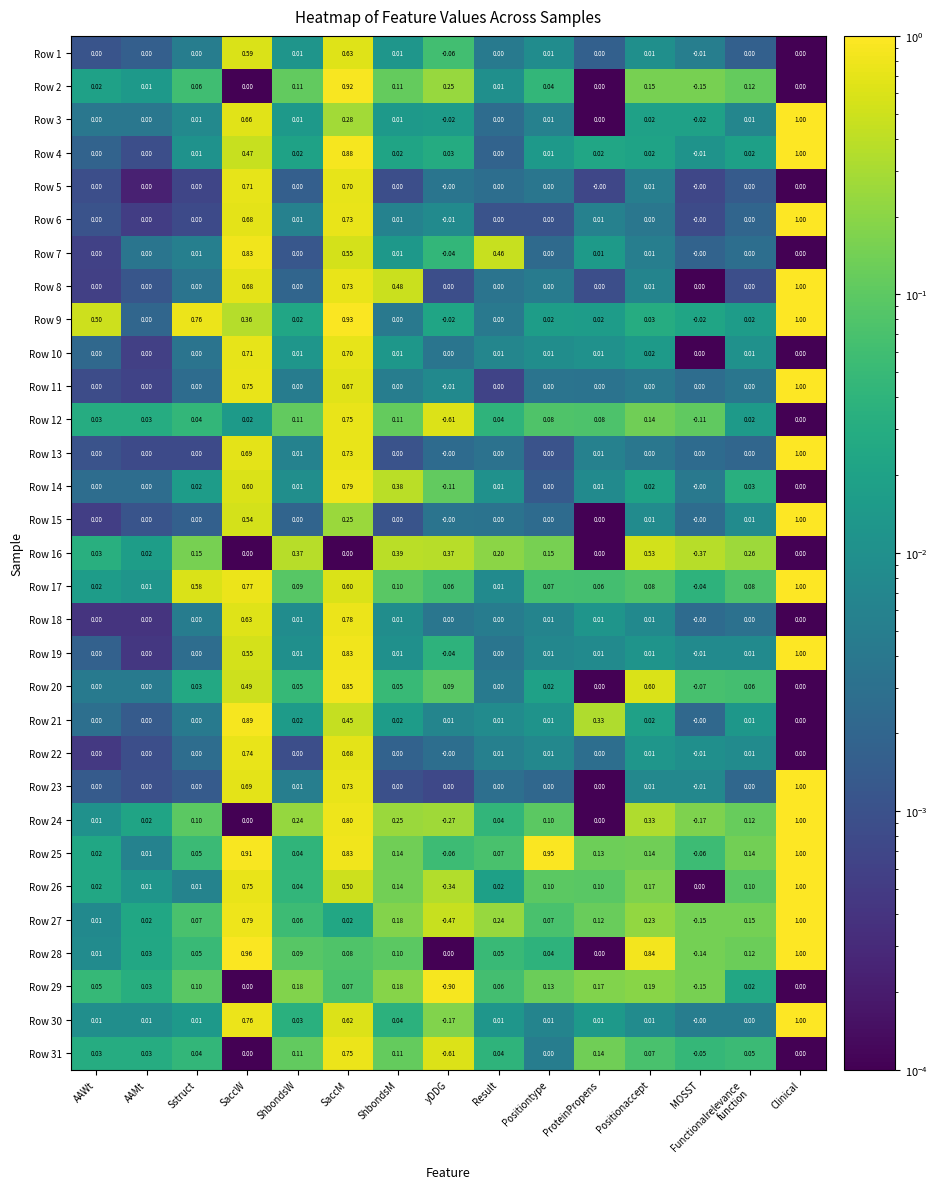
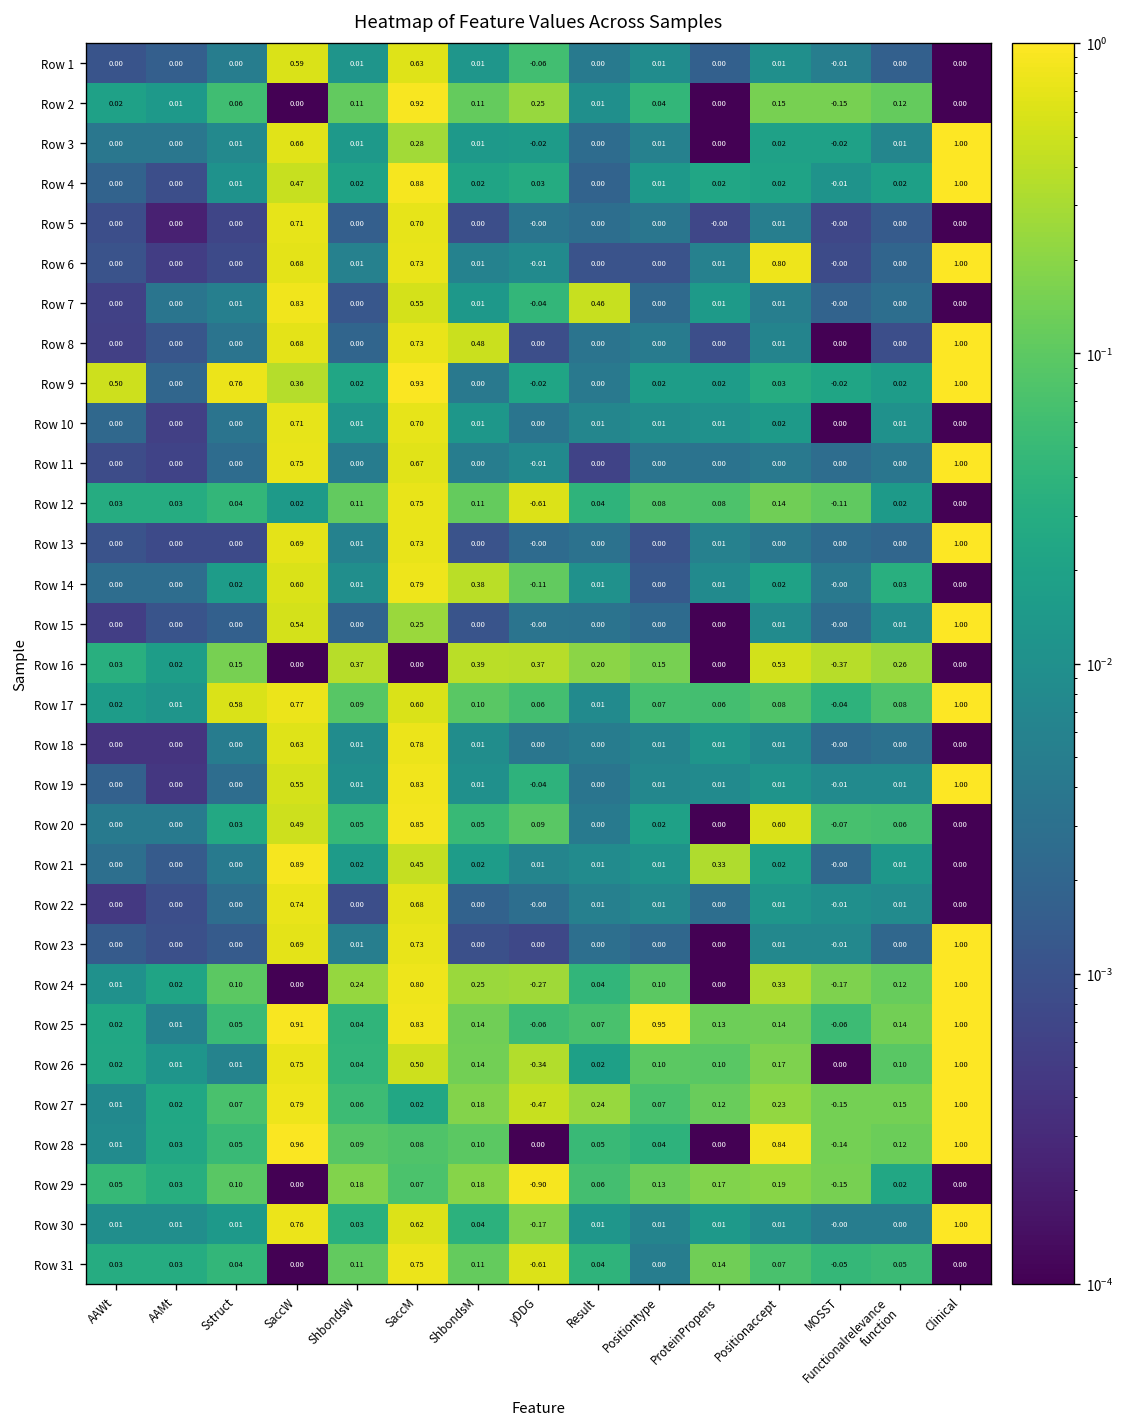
Row 6, Positionaccept: 0.00 -> 0.80
